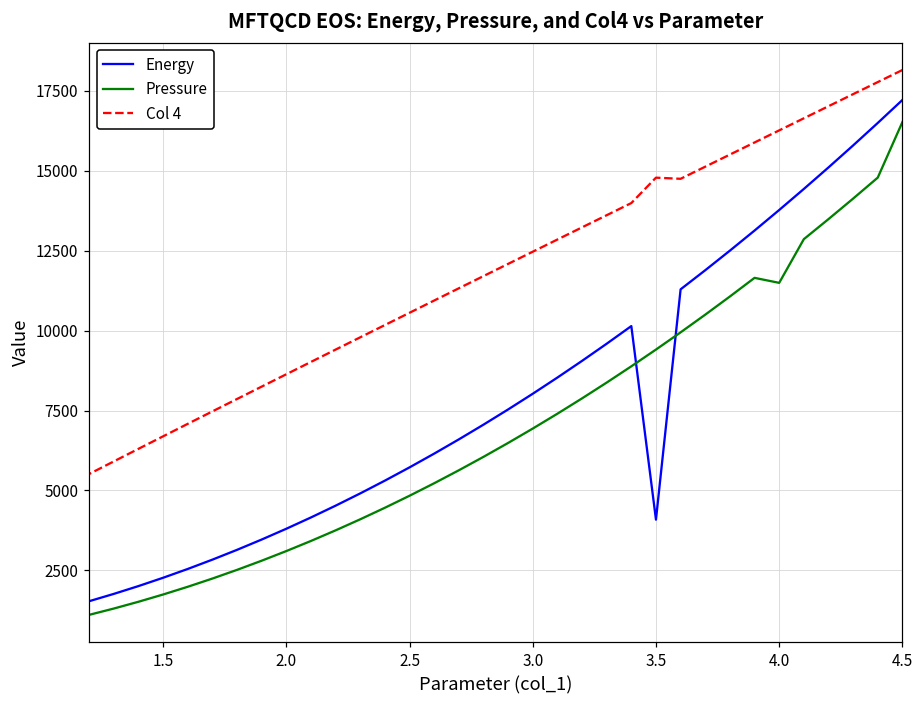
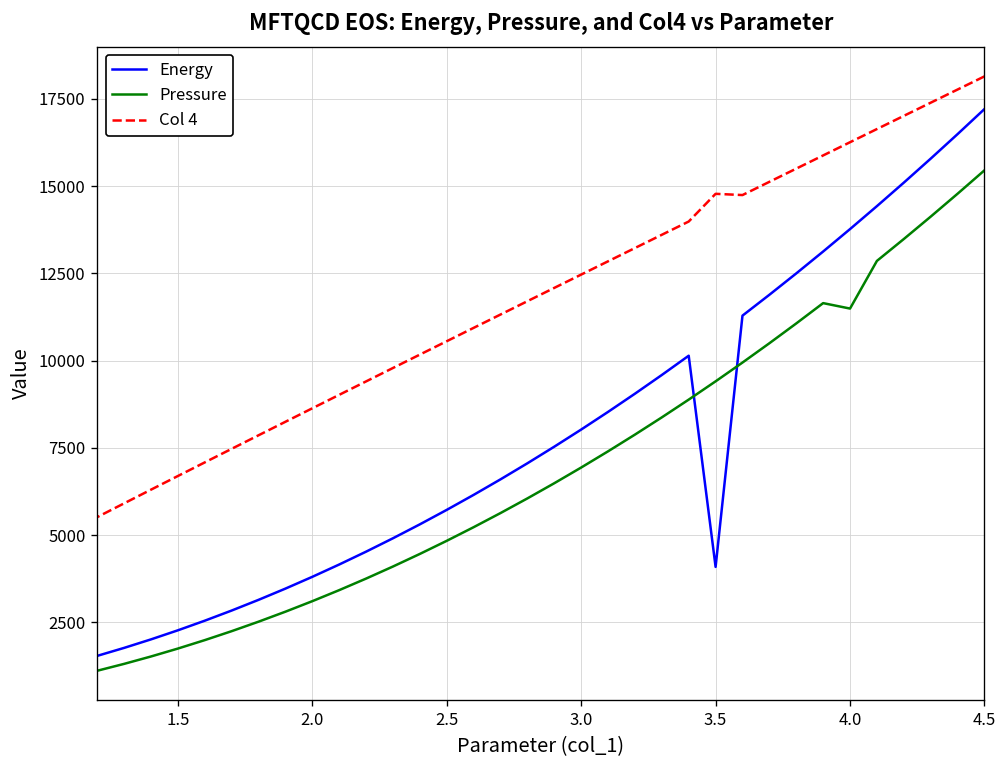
Pressure, 4.5: 16500 -> 15500
